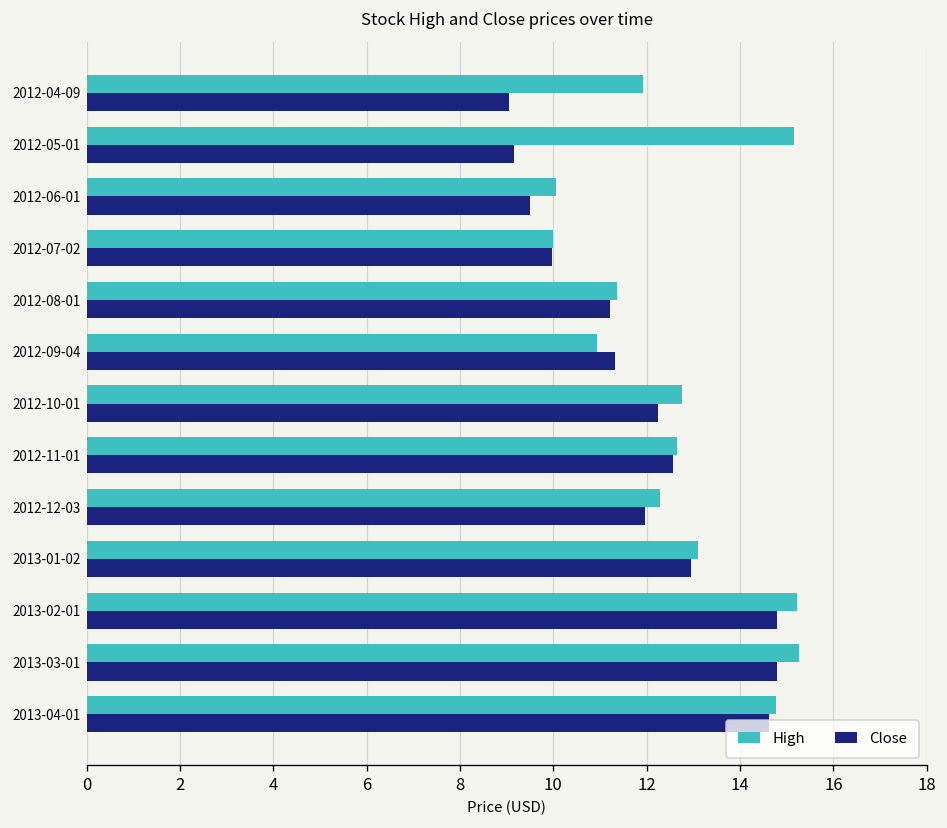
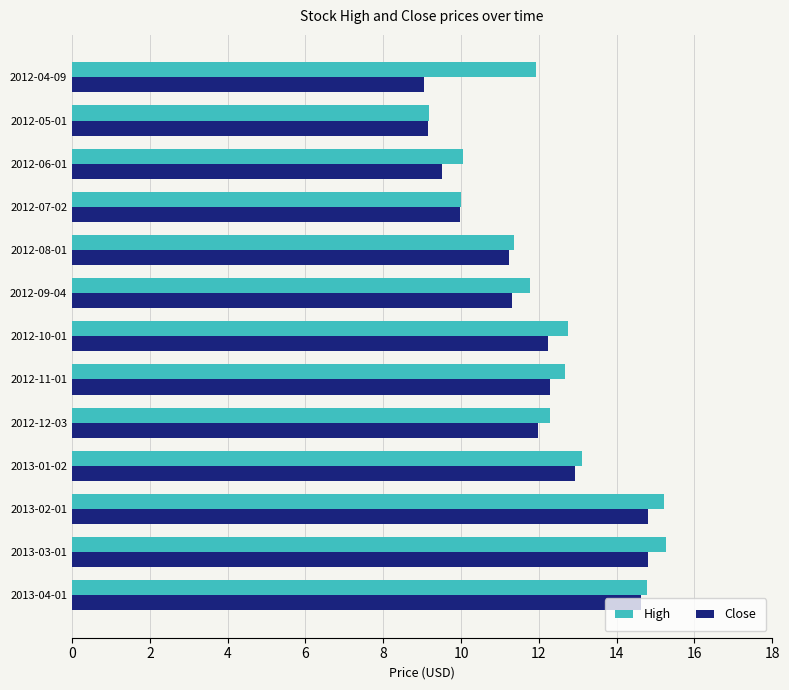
High, 2012-05-01: 15.2 -> 9.2
High, 2012-09-04: 10.9 -> 11.8
Close, 2012-11-01: 12.6 -> 12.3
